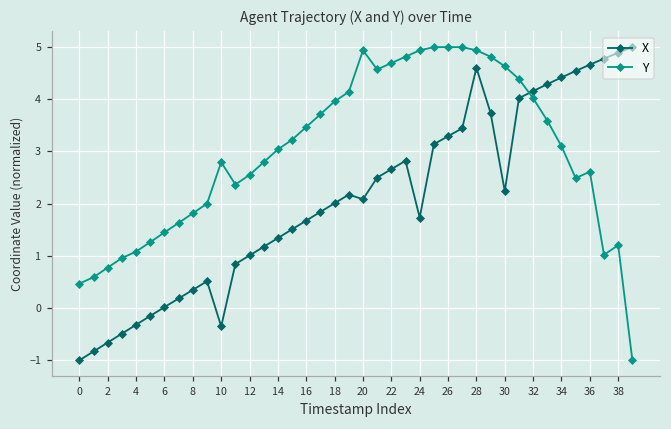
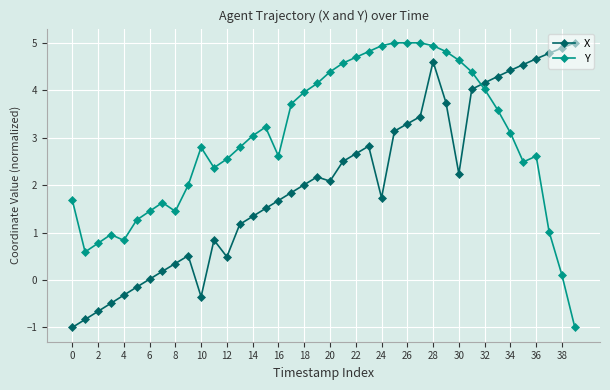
Y, 0: 0.5 -> 1.7
Y, 4: 1.1 -> 0.8
Y, 8: 1.8 -> 1.4
X, 12: 1.0 -> 0.5
Y, 16: 3.5 -> 2.6
Y, 20: 4.9 -> 4.4
Y, 38: 1.2 -> 0.1
